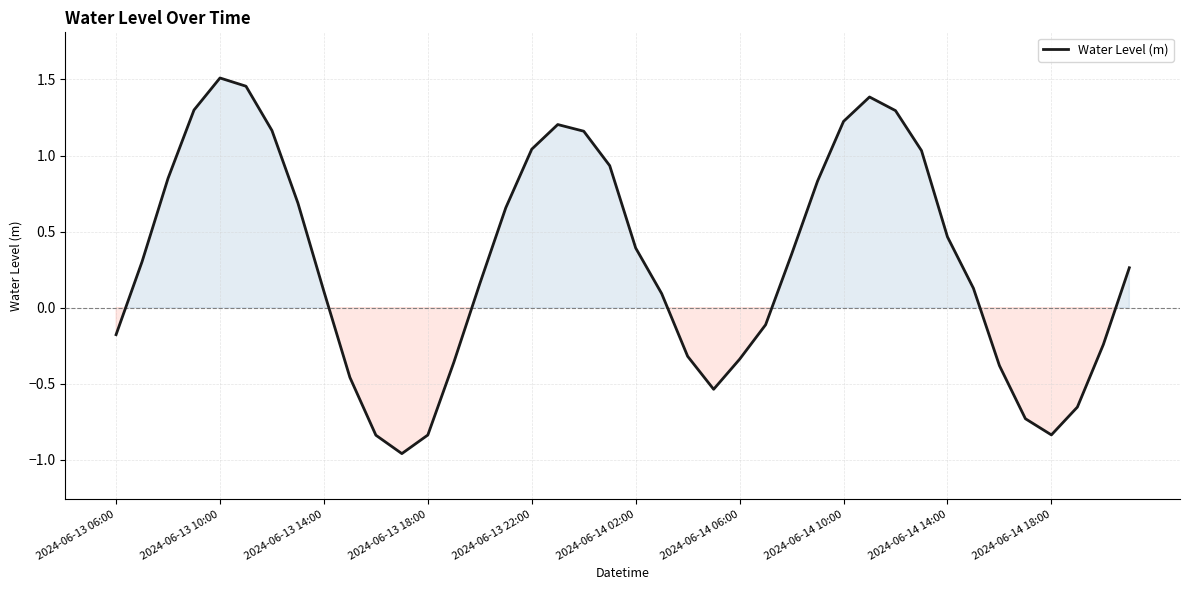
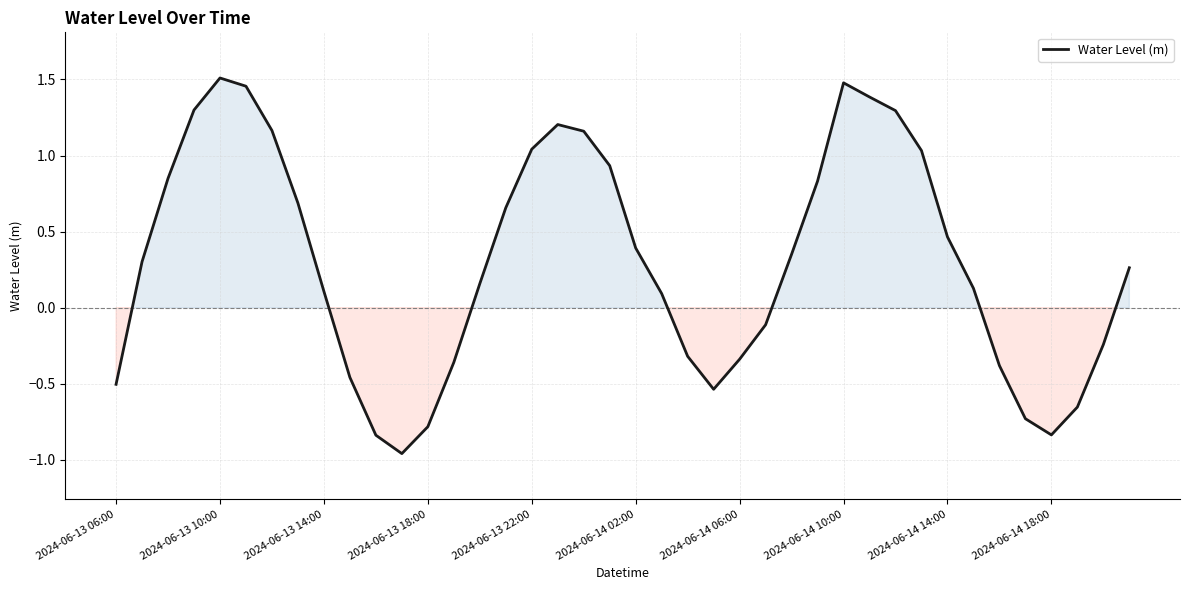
2024-06-13 06:00: -0.18 -> -0.50
2024-06-13 18:00: -0.84 -> -0.78
2024-06-14 10:00: 1.22 -> 1.48
